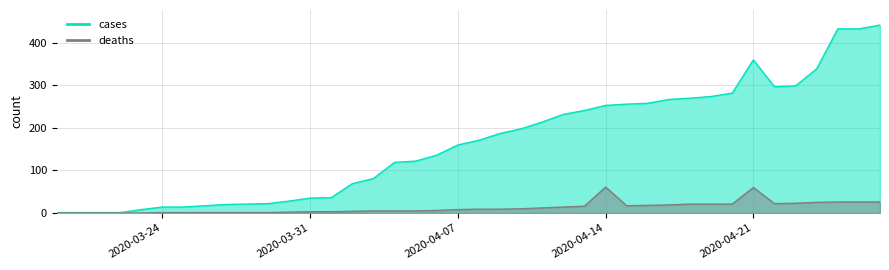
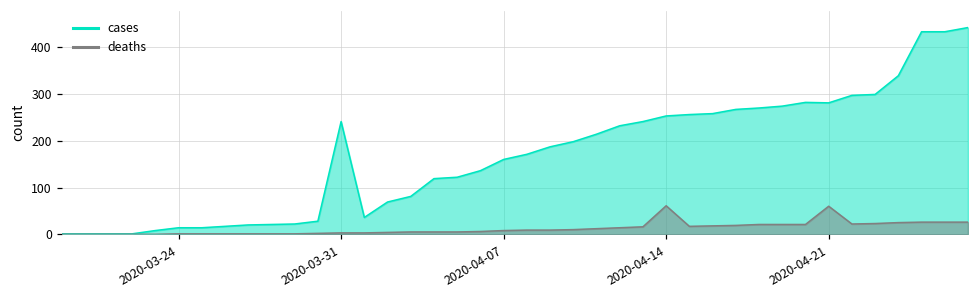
cases, 2020-03-31: 40 -> 240
cases, 2020-04-21: 360 -> 280
